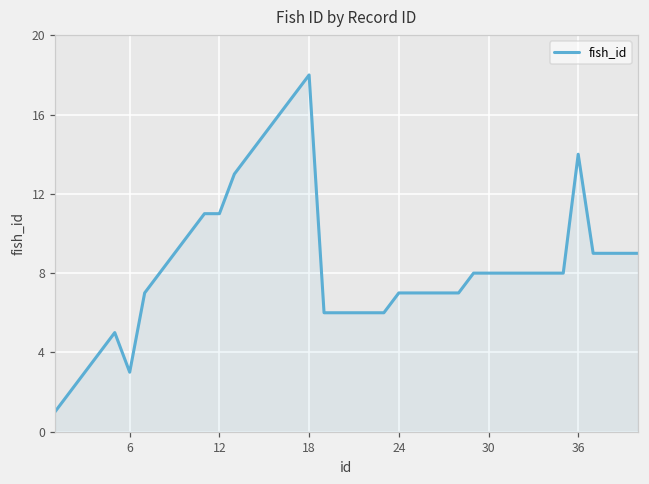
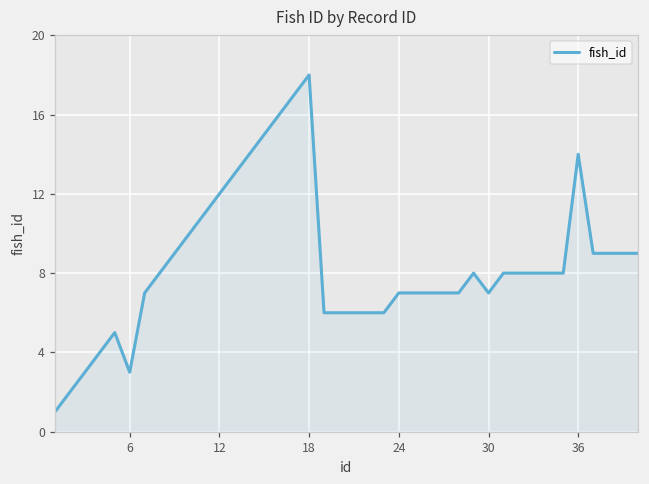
12: 11 -> 12
30: 8 -> 7
